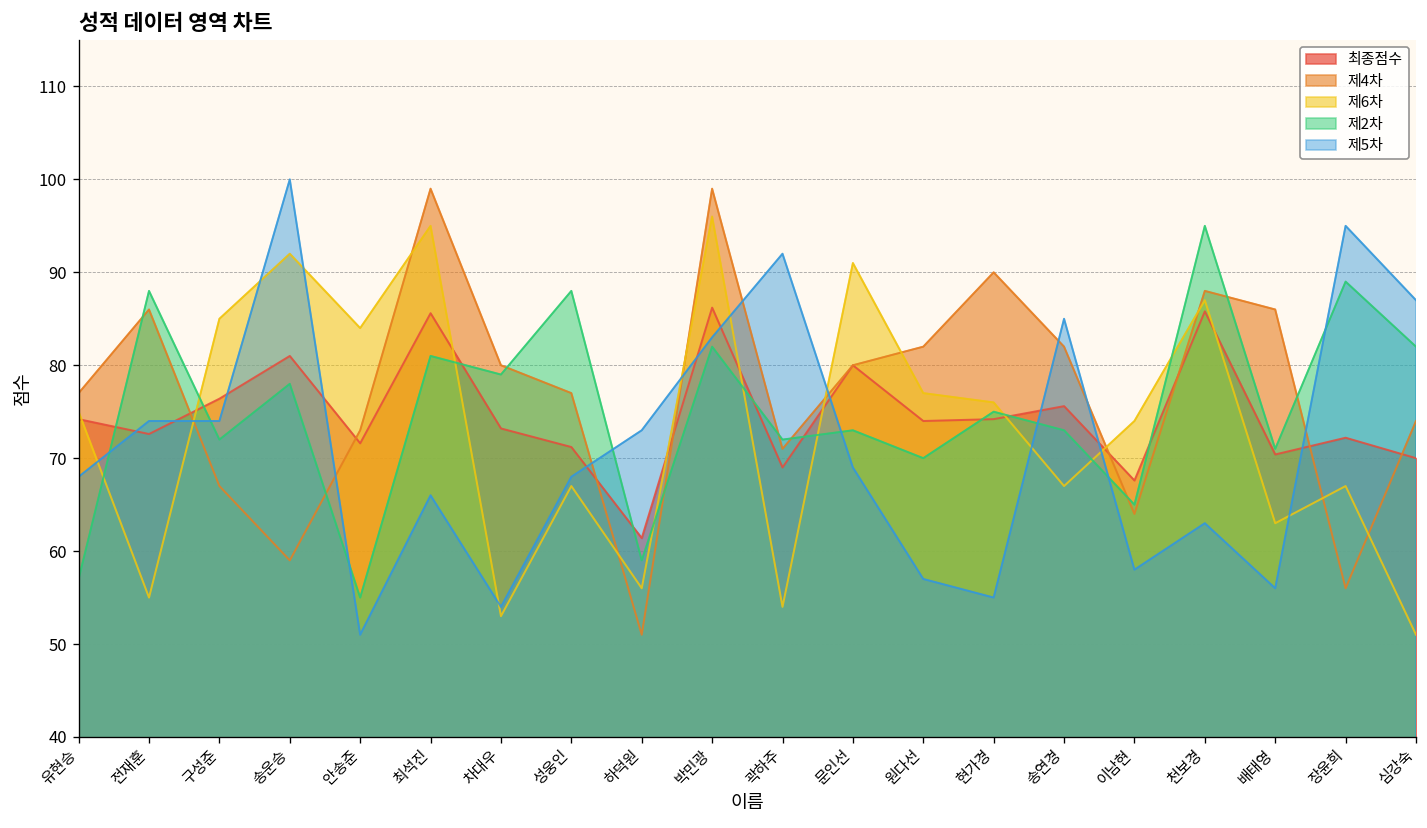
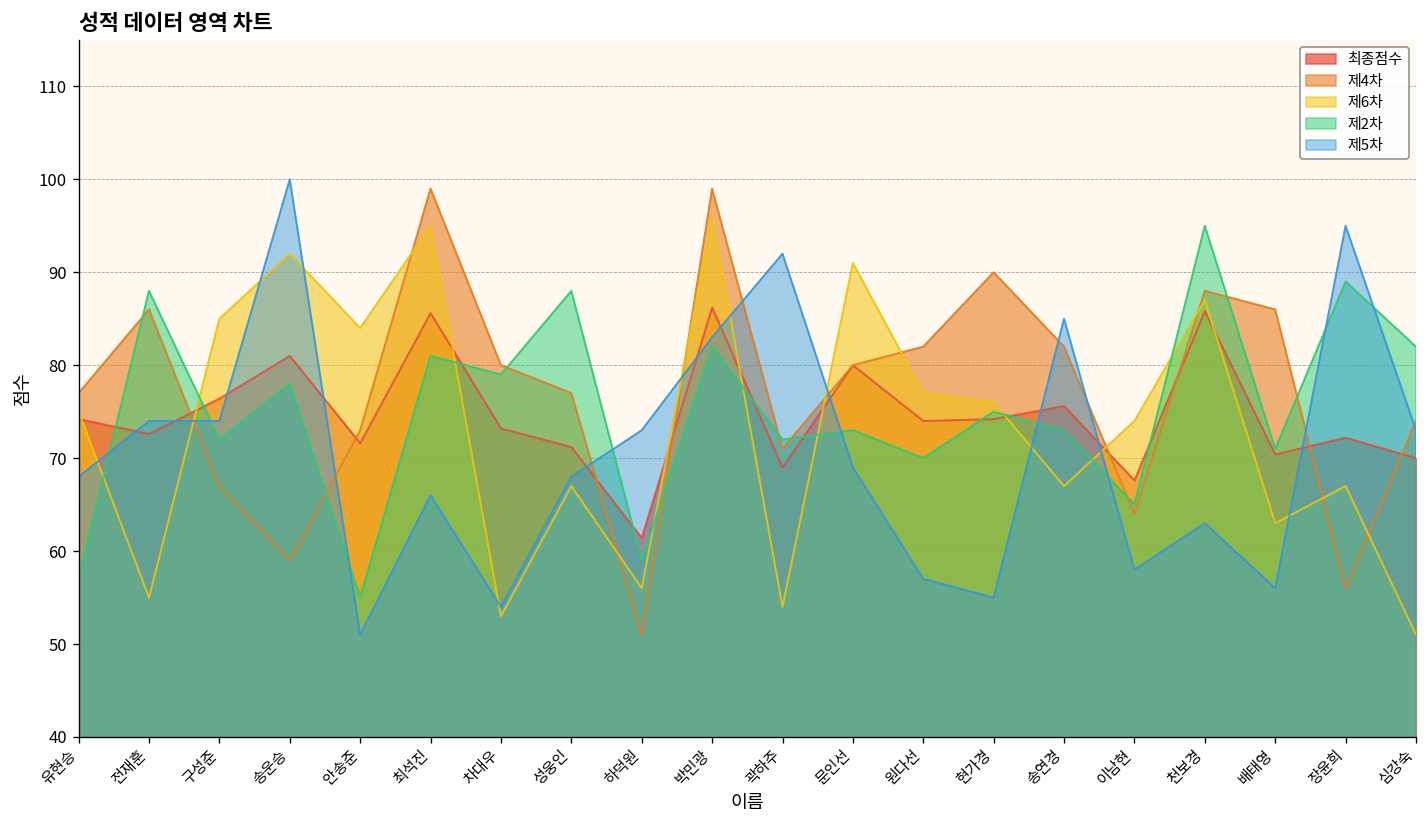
제5차, 심강숙: 87 -> 73
